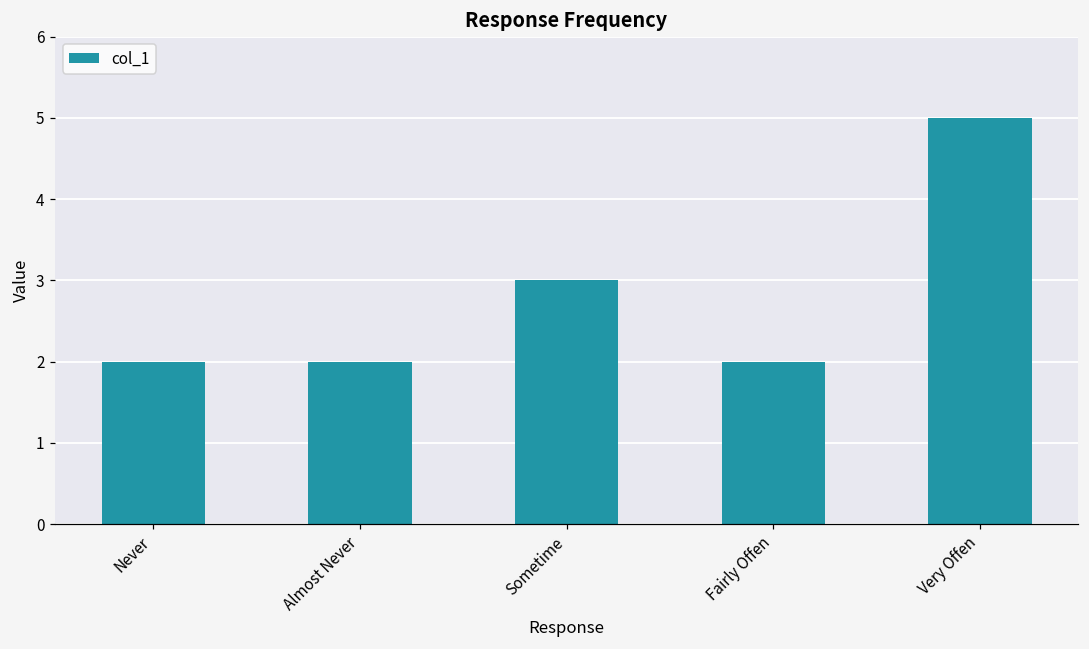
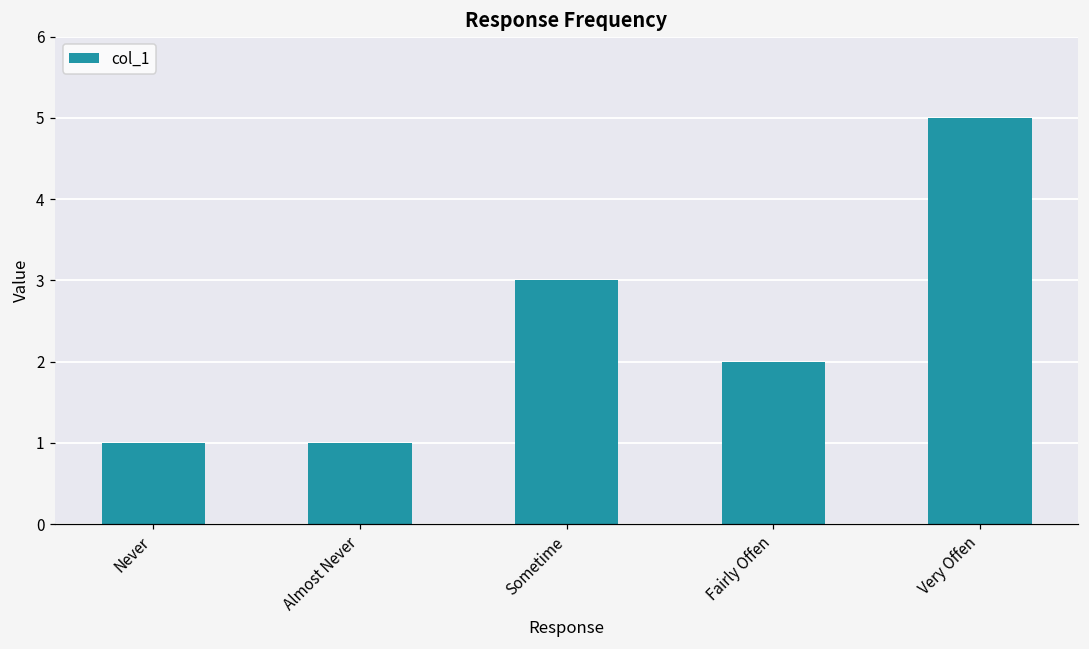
Never: 2 -> 1
Almost Never: 2 -> 1
